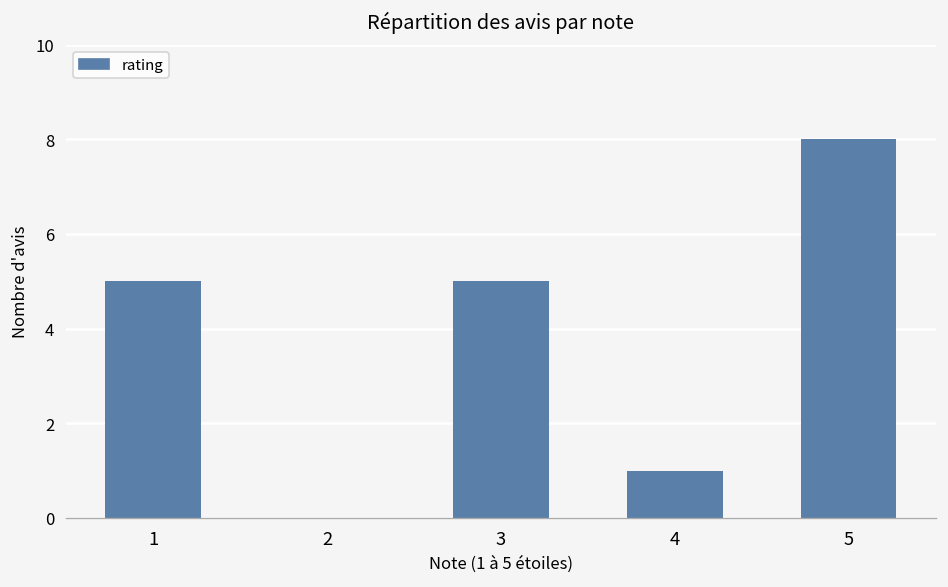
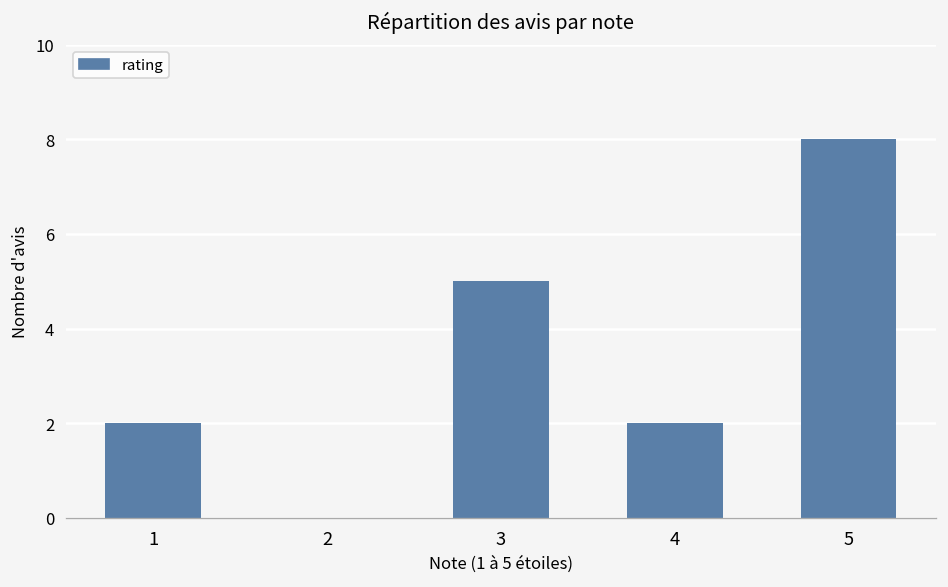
1: 5 -> 2
4: 1 -> 2
